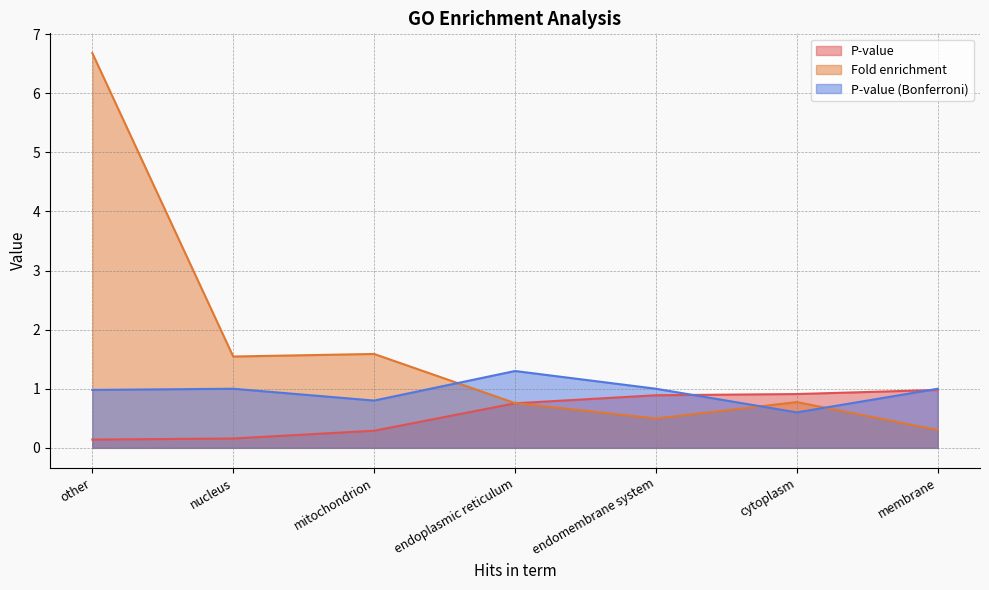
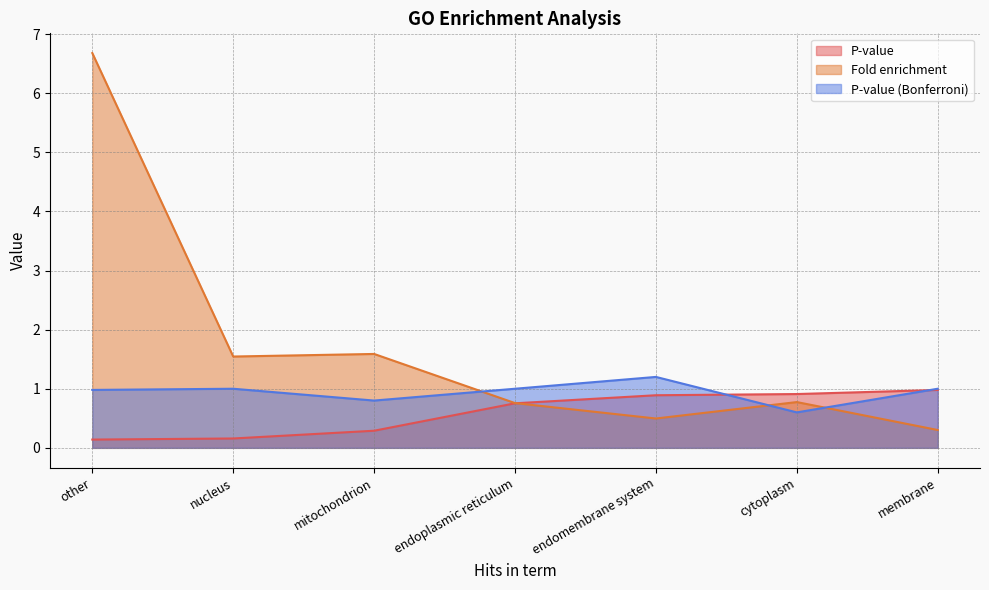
P-value (Bonferroni), endoplasmic reticulum: 1.3 -> 1.0
P-value (Bonferroni), endomembrane system: 1.0 -> 1.2
